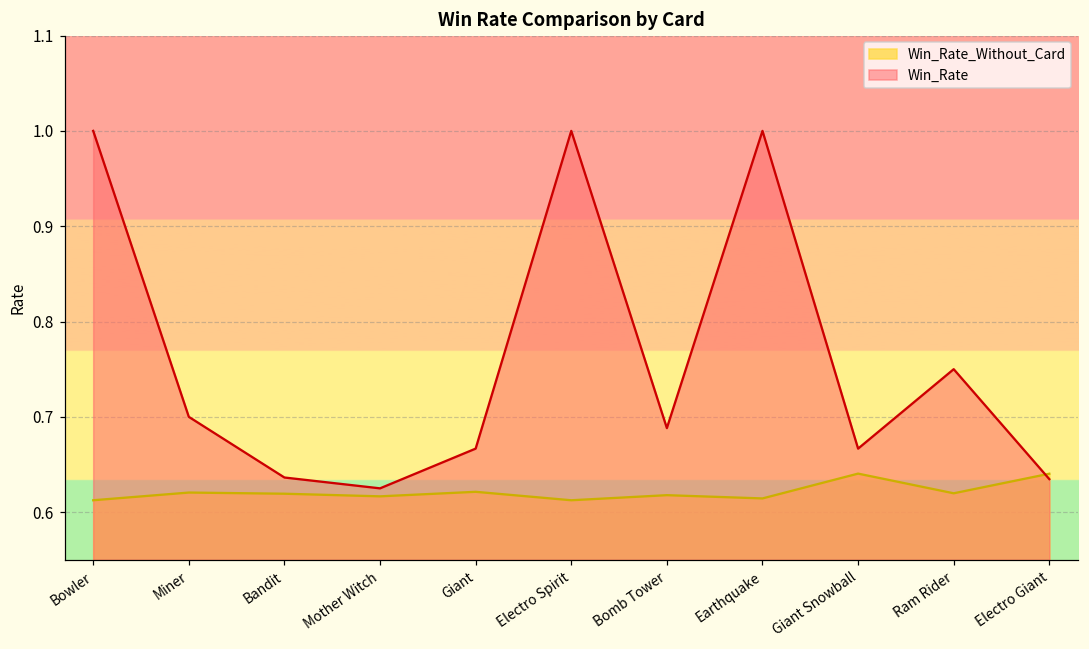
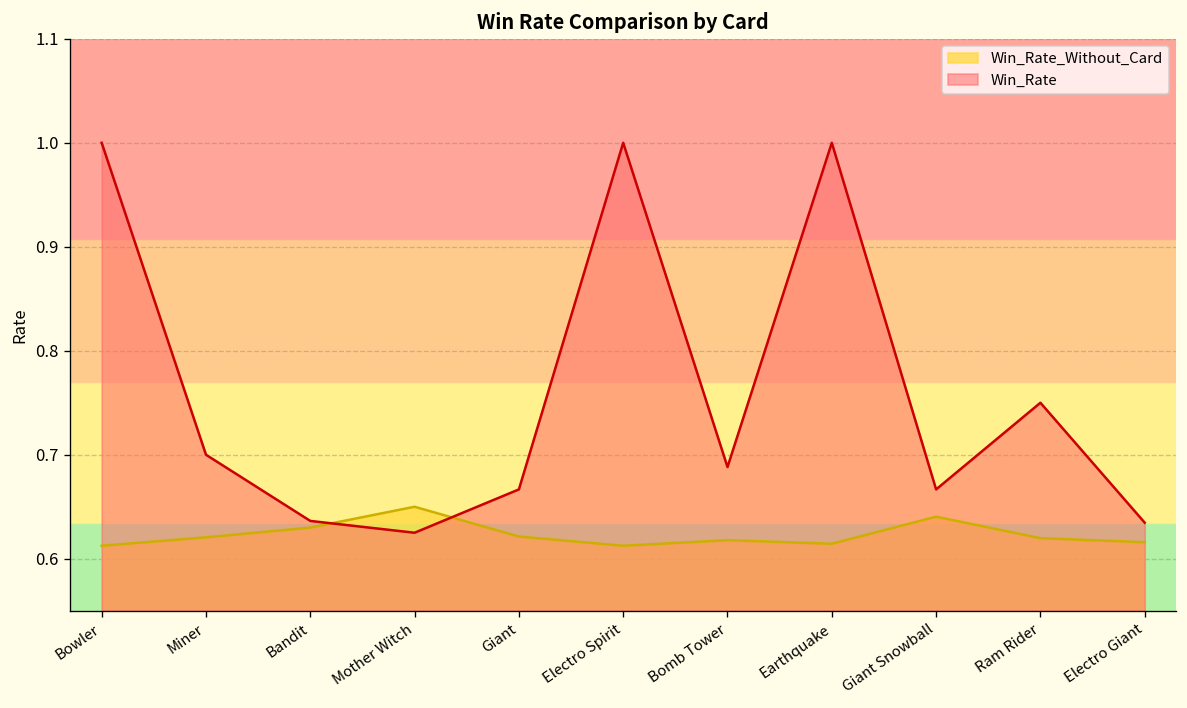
Win_Rate_Without_Card, Bandit: 0.62 -> 0.63
Win_Rate_Without_Card, Mother Witch: 0.62 -> 0.65
Win_Rate_Without_Card, Electro Giant: 0.64 -> 0.62
